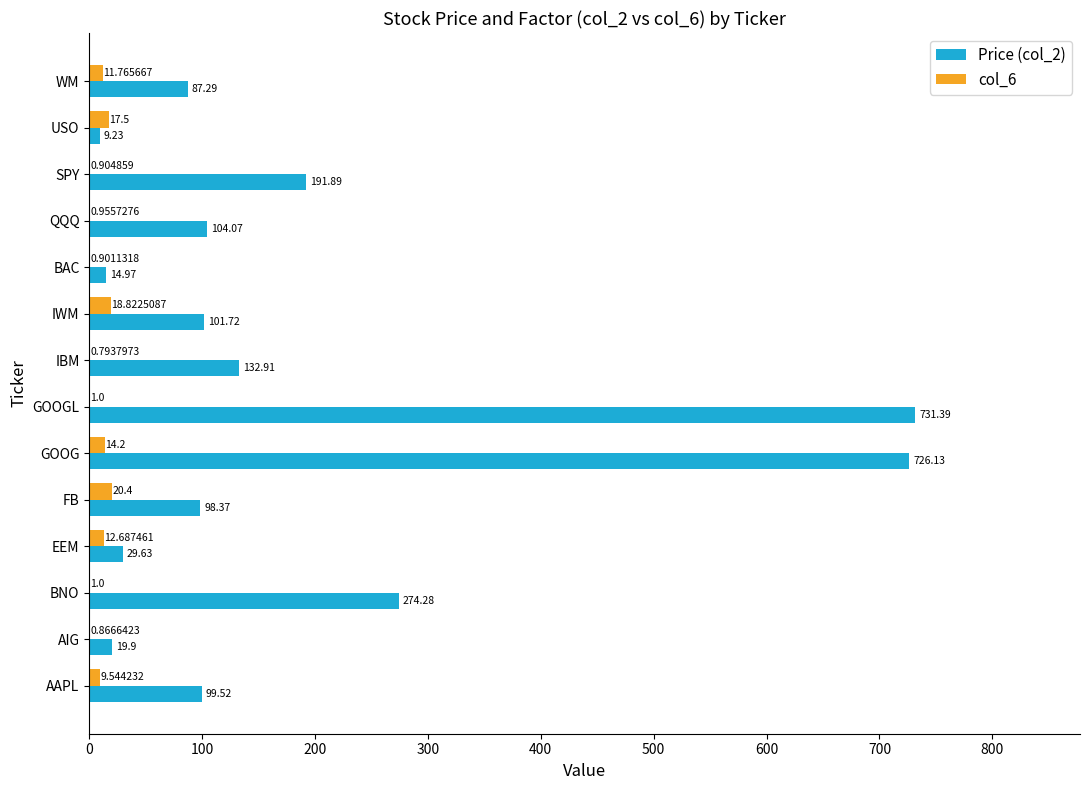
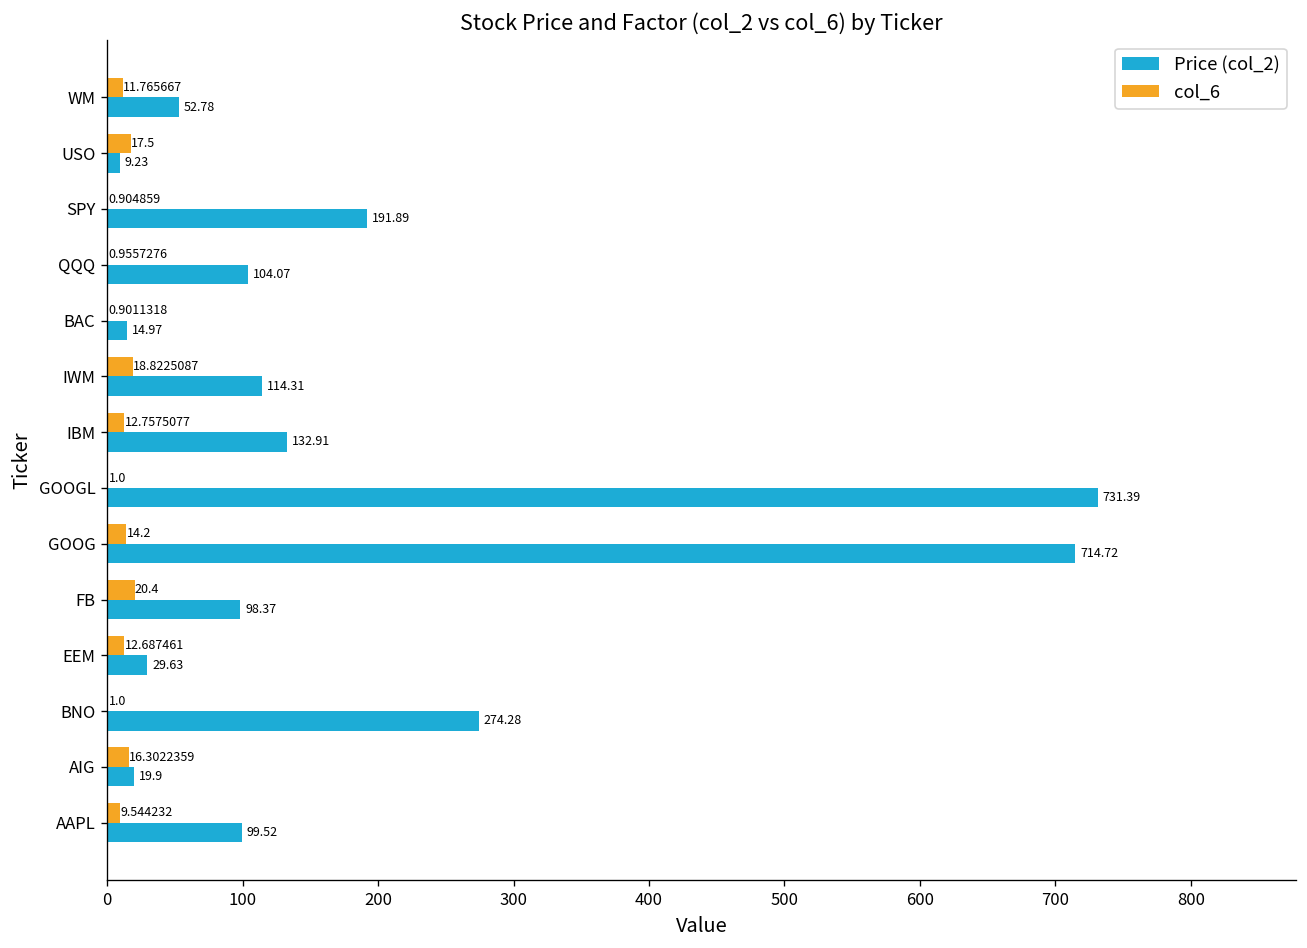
Price (col_2), WM: 87.29 -> 52.78
Price (col_2), IWM: 101.72 -> 114.31
col_6, IBM: 0.7937973 -> 12.7575077
Price (col_2), GOOG: 726.13 -> 714.72
col_6, AIG: 0.8666423 -> 16.3022359
